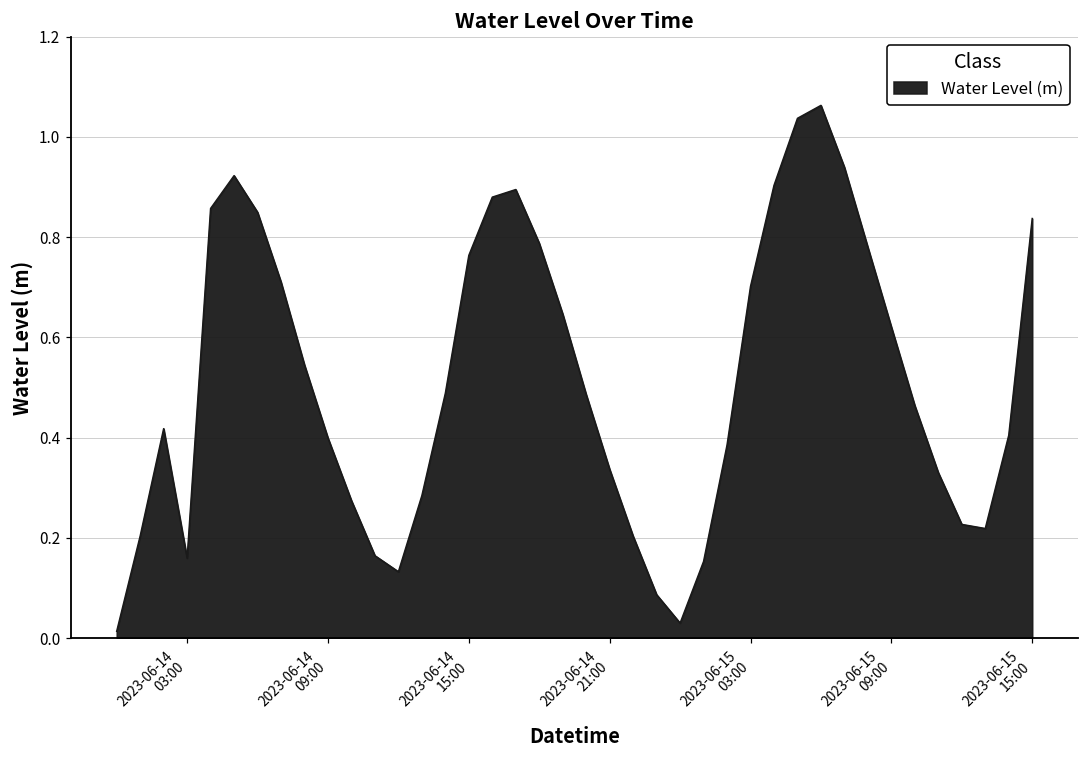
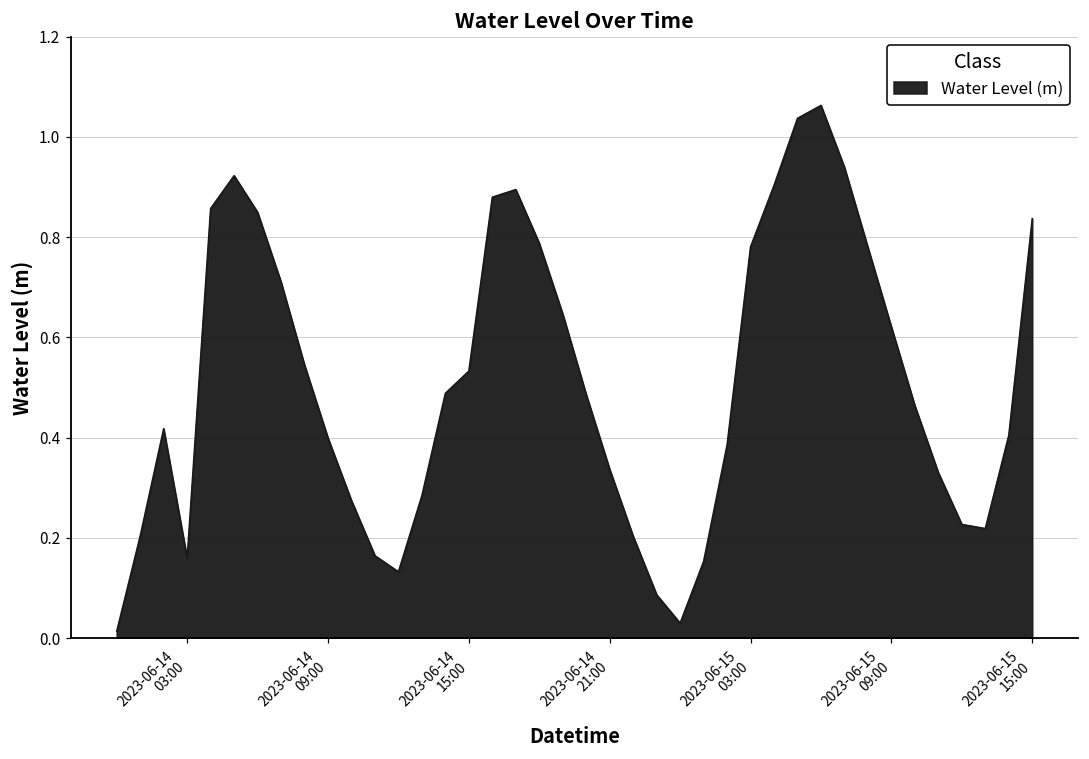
2023-06-14 15:00: 0.76 -> 0.53
2023-06-15 03:00: 0.70 -> 0.78
